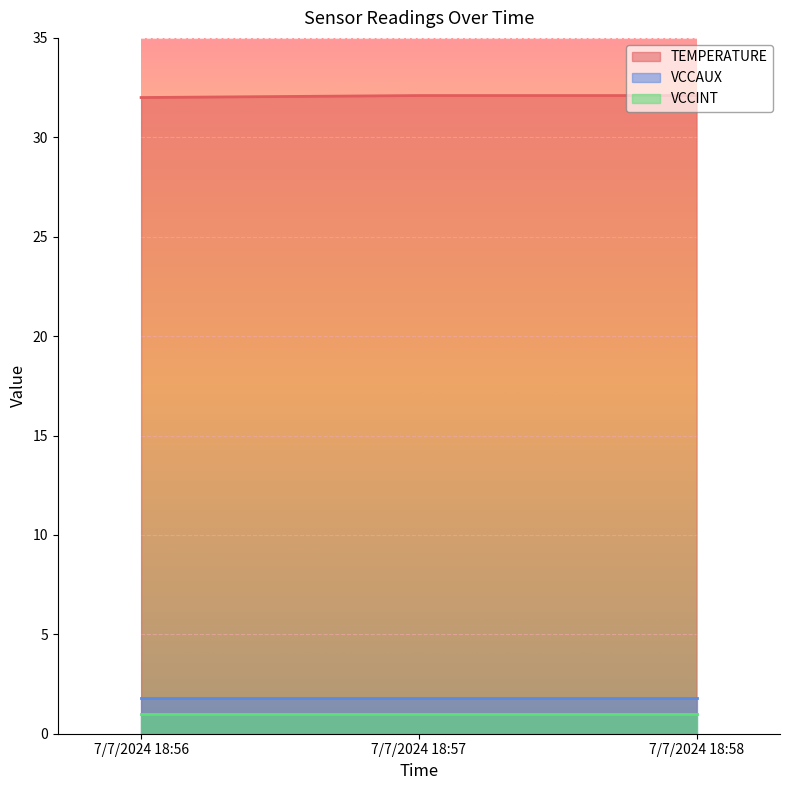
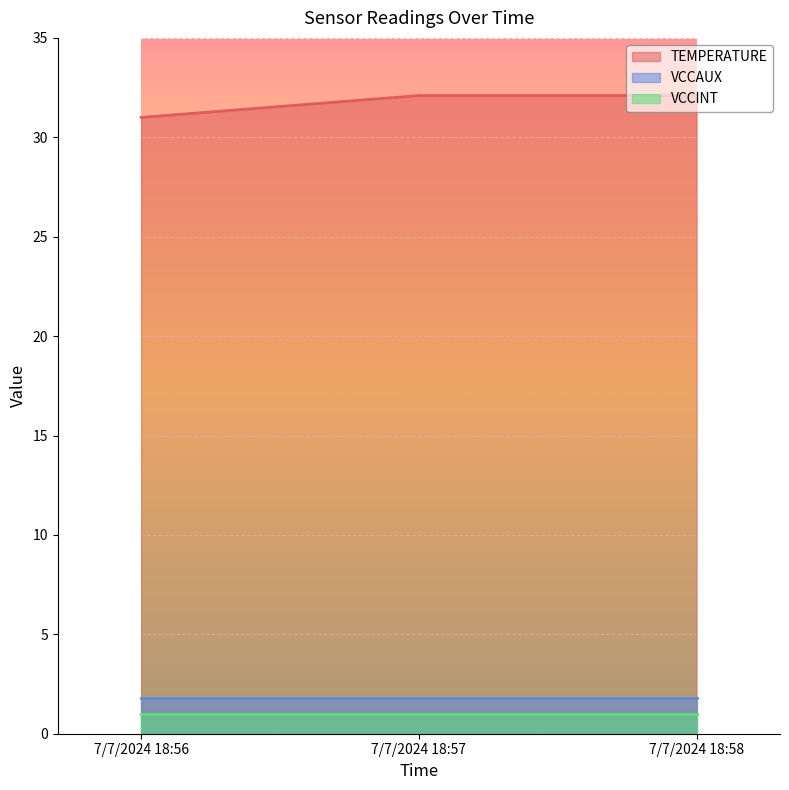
TEMPERATURE, 7/7/2024 18:56: 32 -> 31
